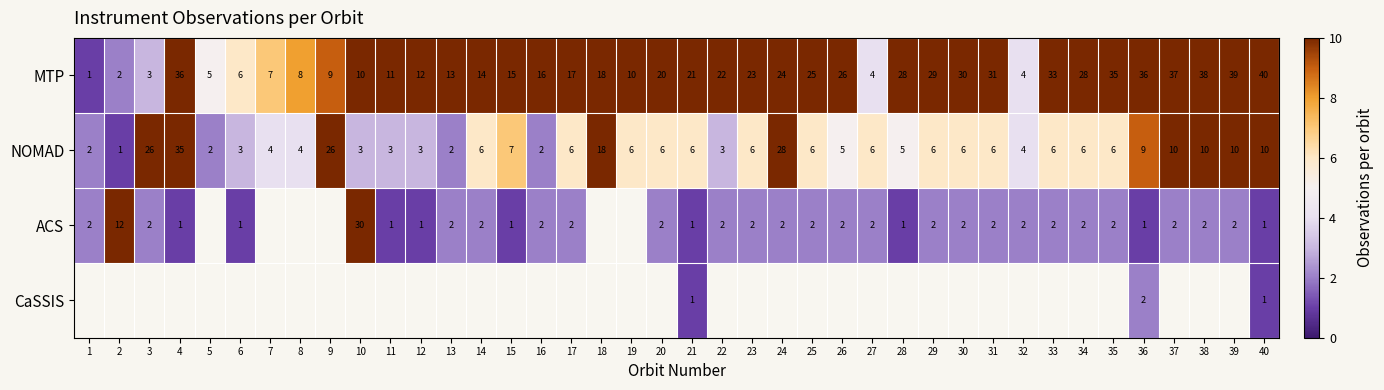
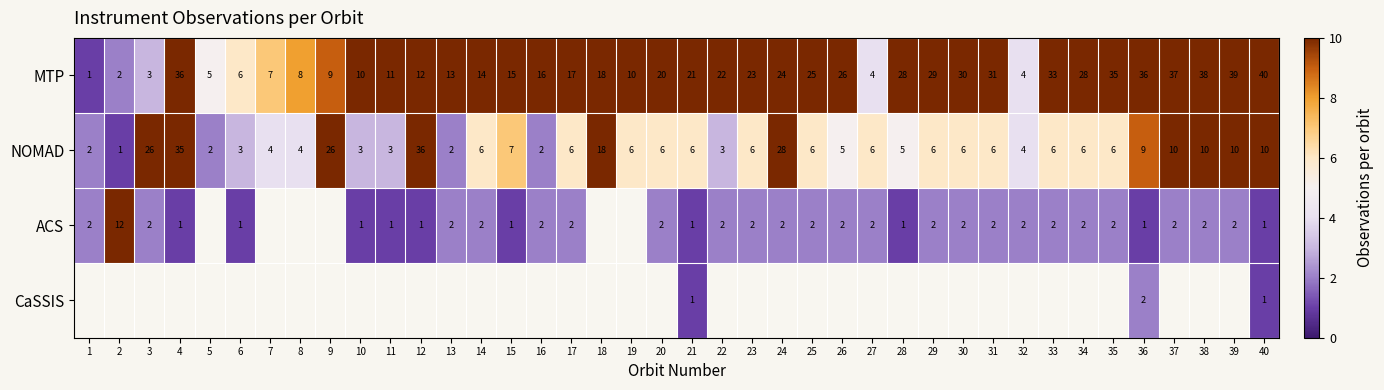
NOMAD, 12: 3 -> 36
ACS, 10: 30 -> 1
